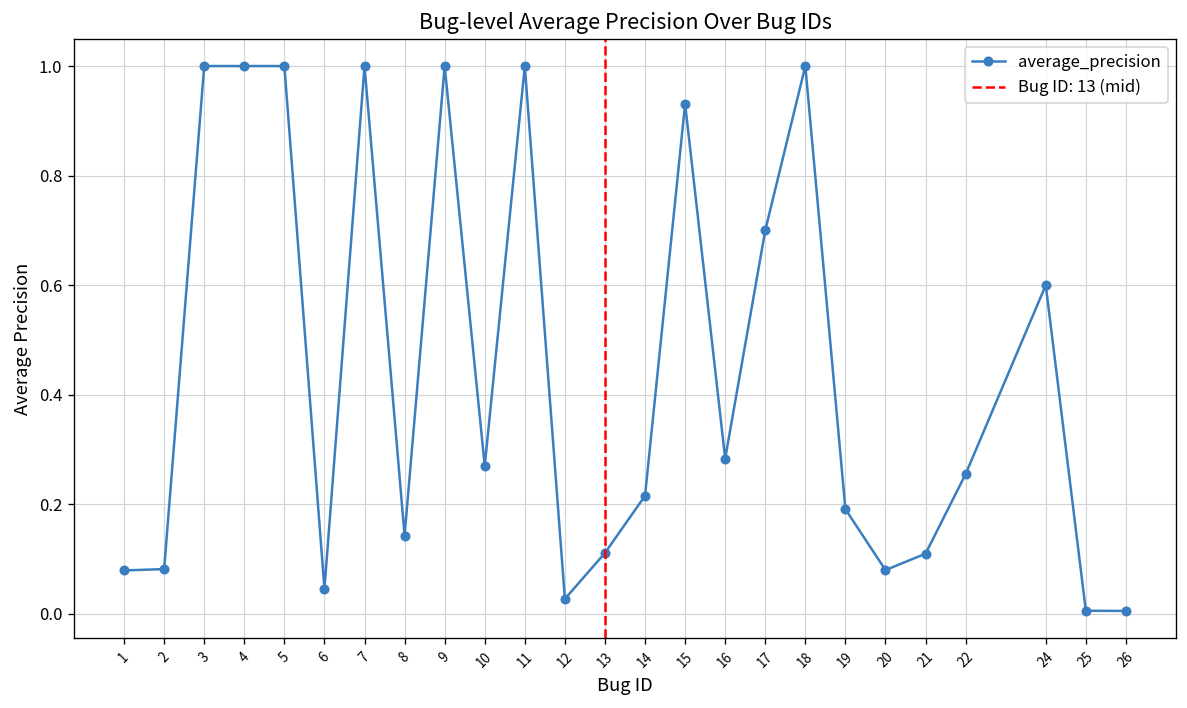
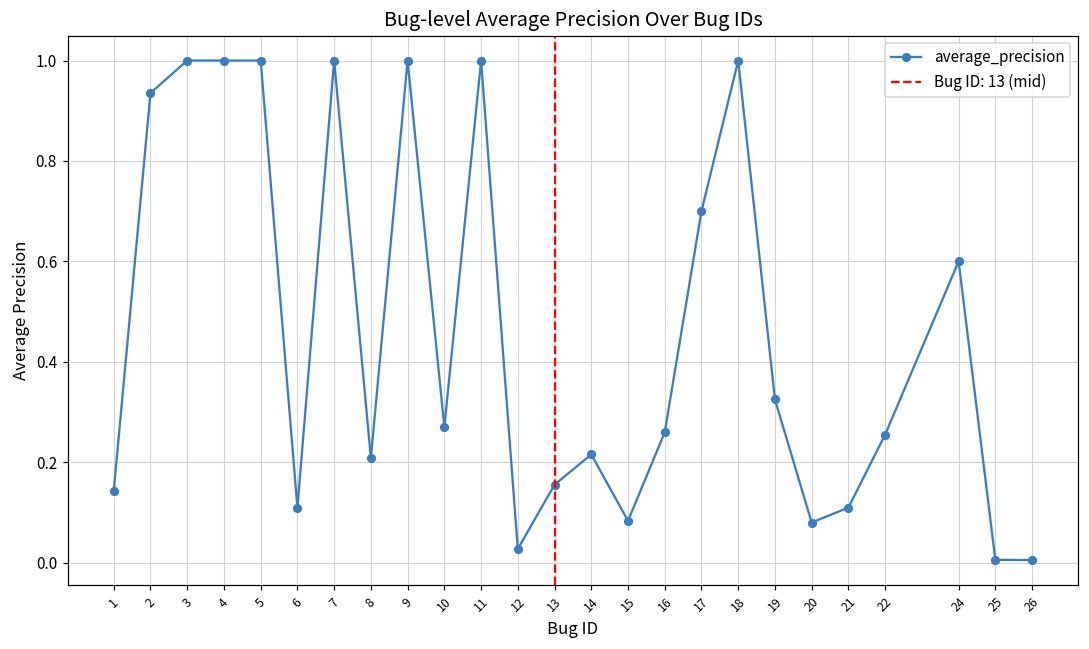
1: 0.08 -> 0.14
2: 0.08 -> 0.94
6: 0.05 -> 0.11
8: 0.14 -> 0.21
13: 0.11 -> 0.16
15: 0.93 -> 0.08
16: 0.28 -> 0.26
19: 0.19 -> 0.33
